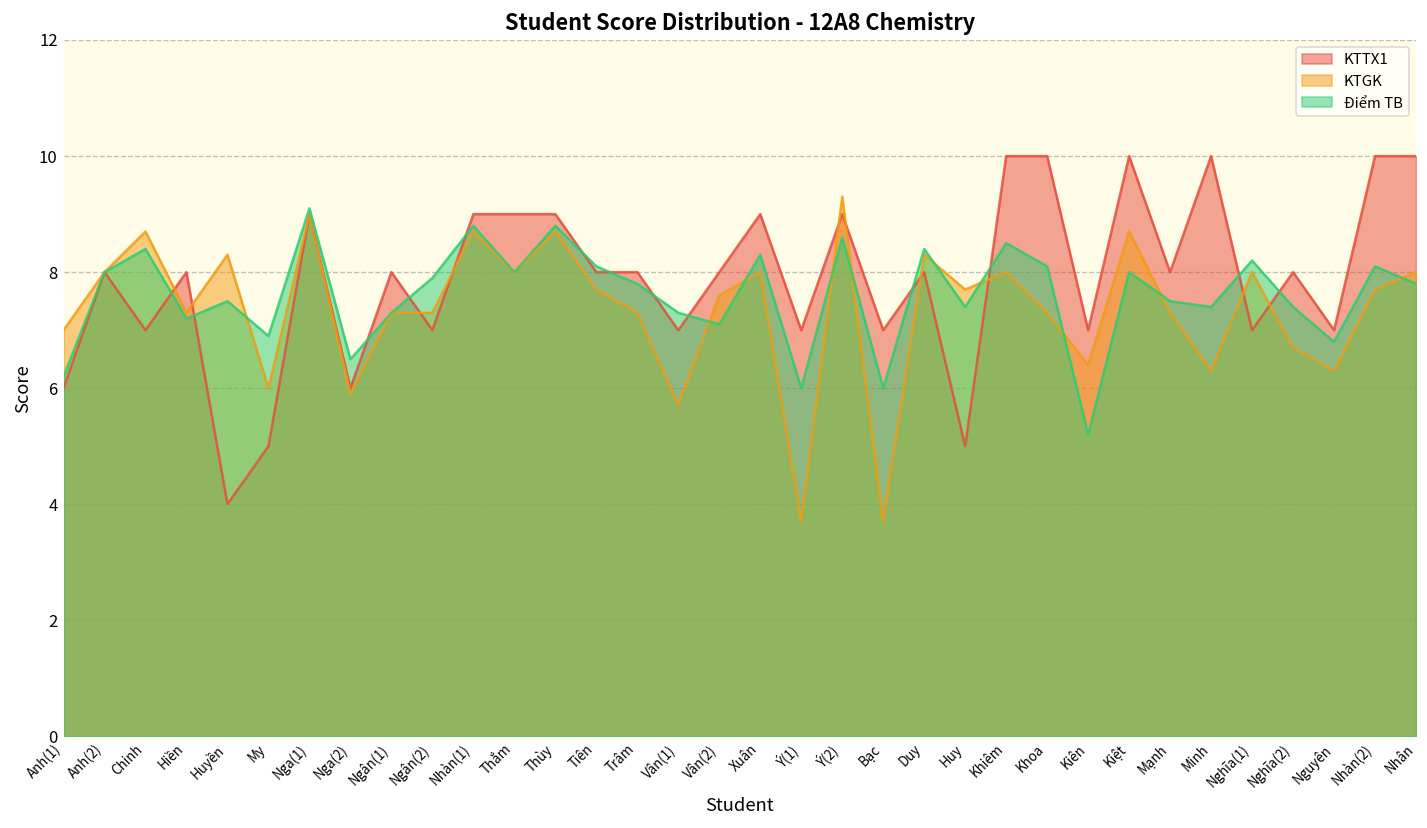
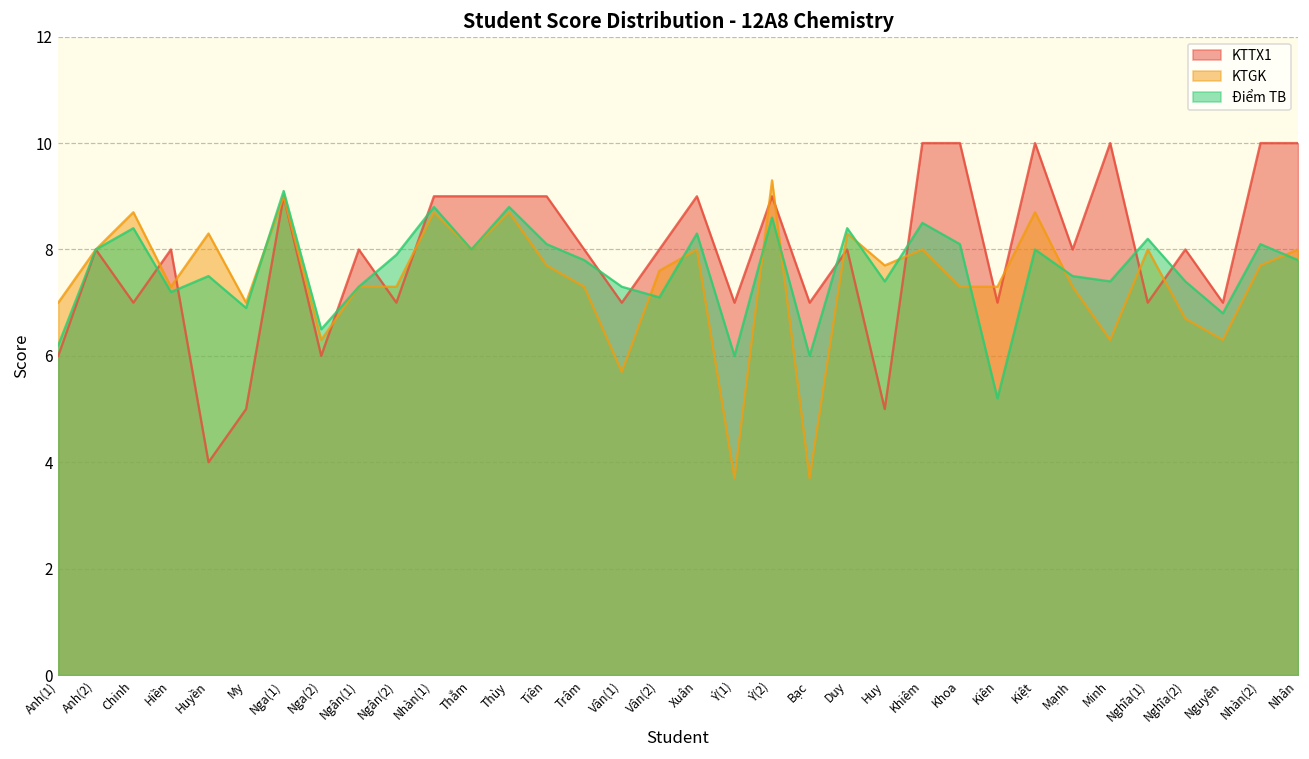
KTGK, My: 6 -> 7
KTGK, Nga(2): 5.9 -> 6.3
KTTX1, Tiên: 8 -> 9
KTGK, Kiên: 6.4 -> 7.3
